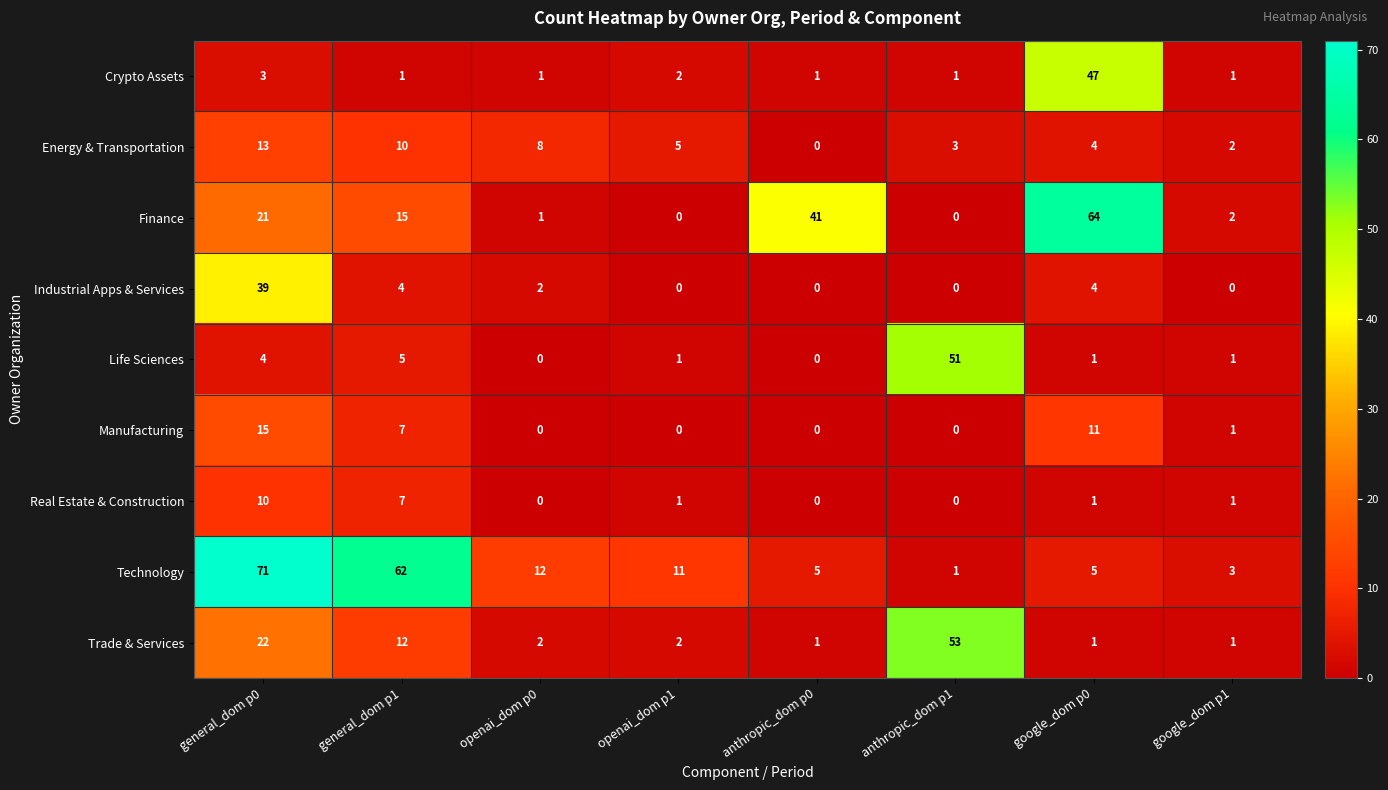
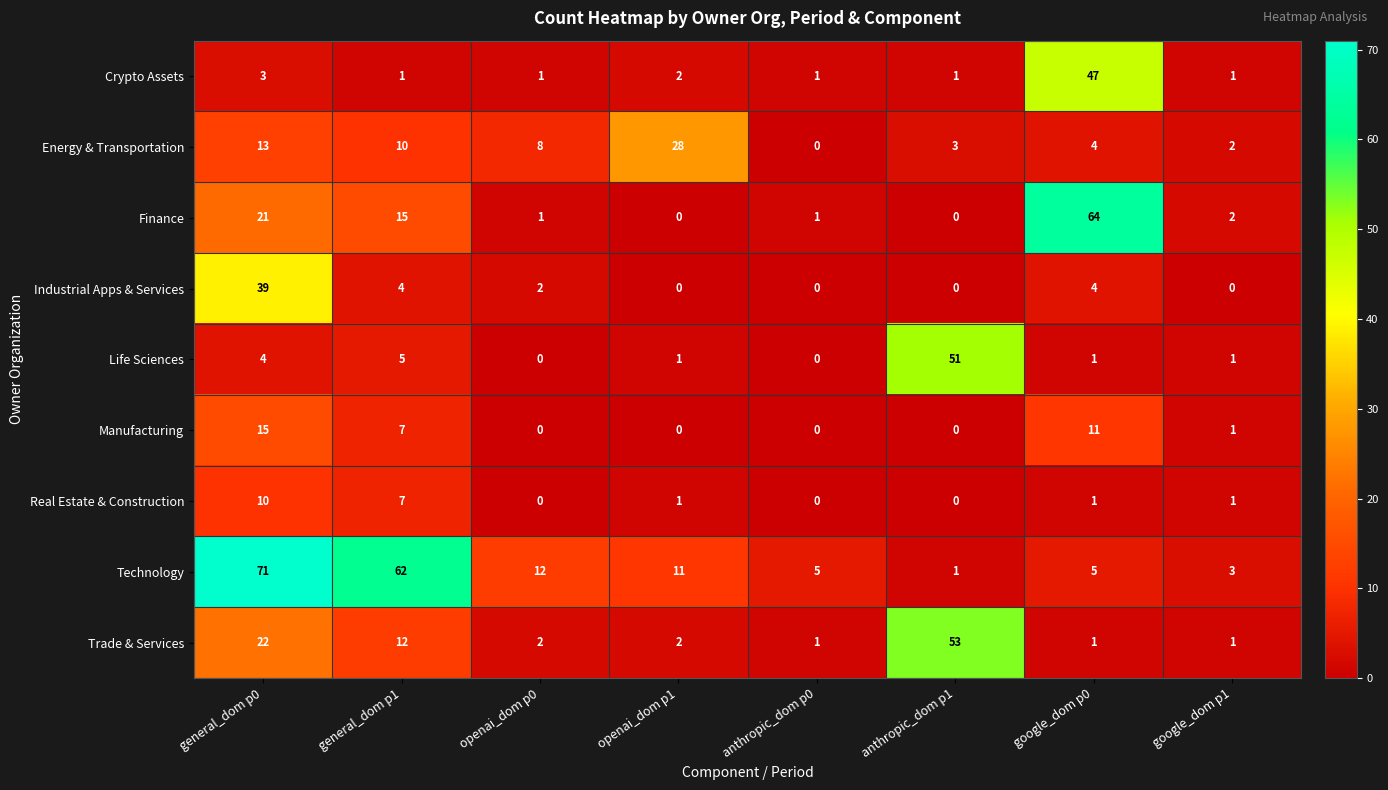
Energy & Transportation, openai_dom p1: 5 -> 28
Finance, anthropic_dom p0: 41 -> 1
